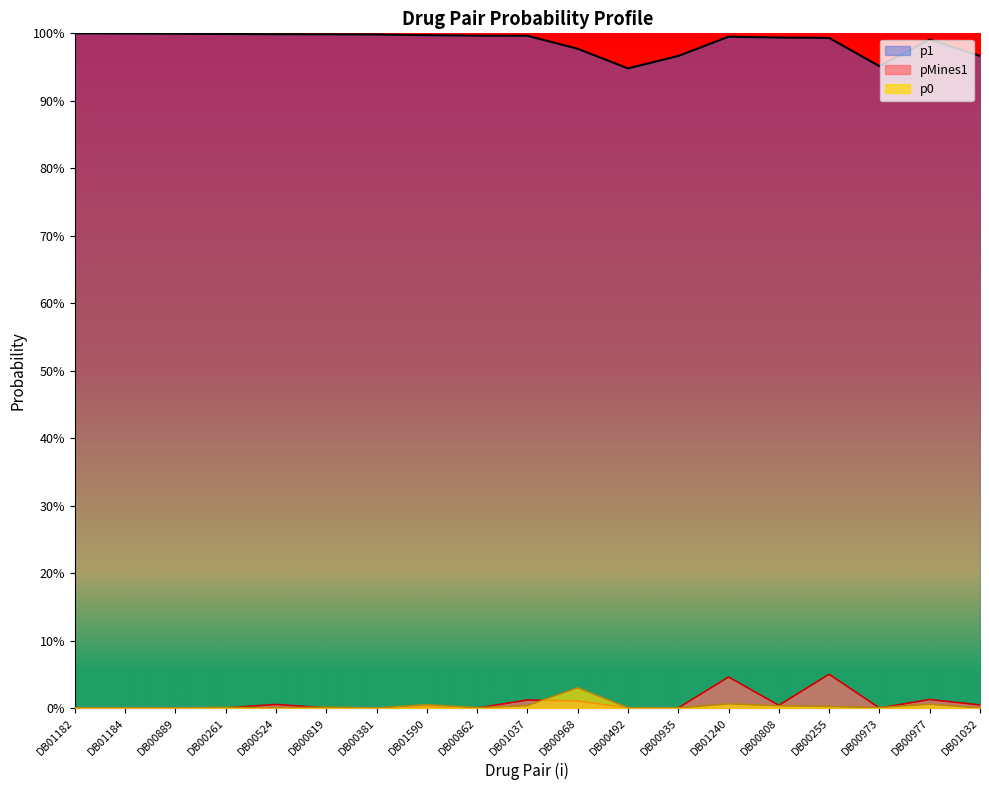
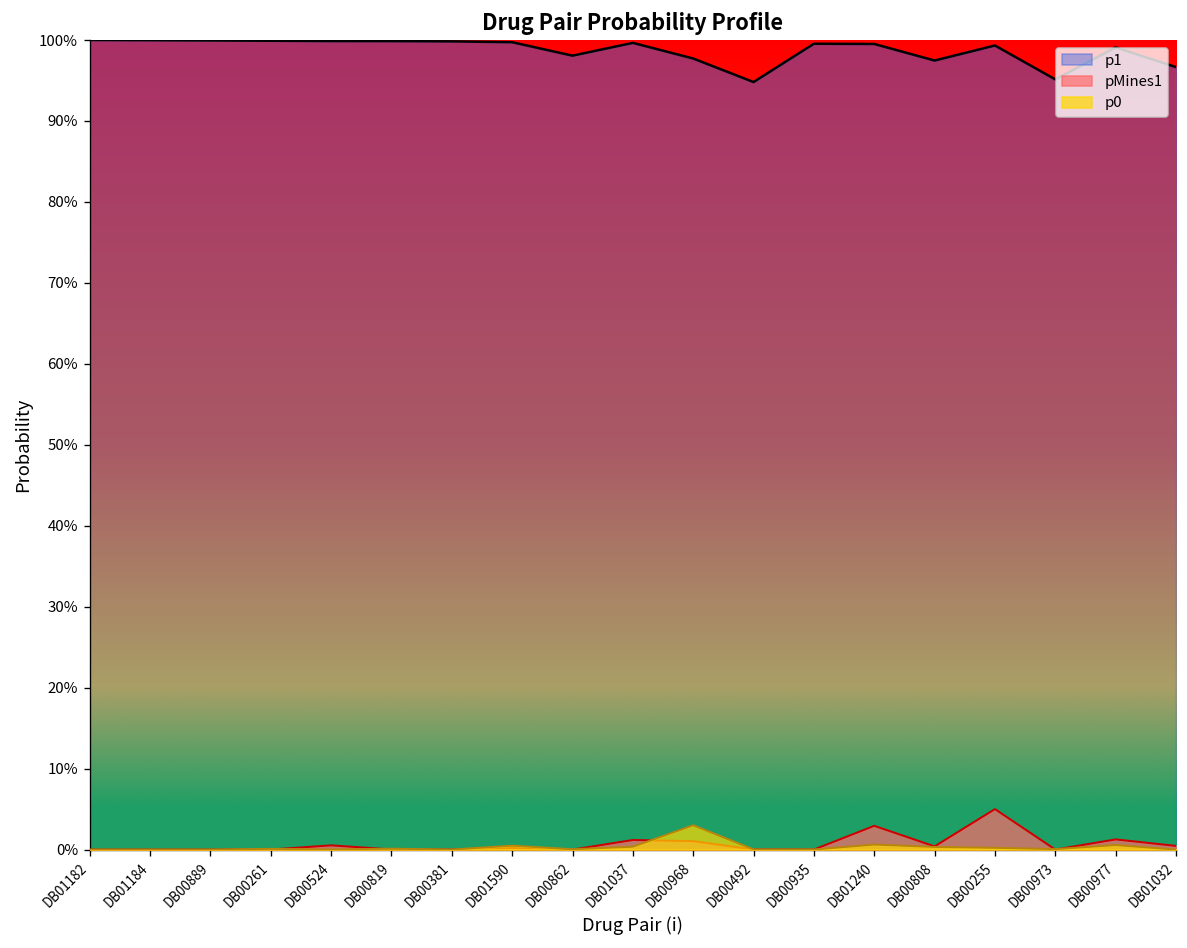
p1, DB00862: 100% -> 98%
p1, DB00935: 97% -> 100%
pMines1, DB01240: 5% -> 3%
p1, DB00808: 99% -> 97%
